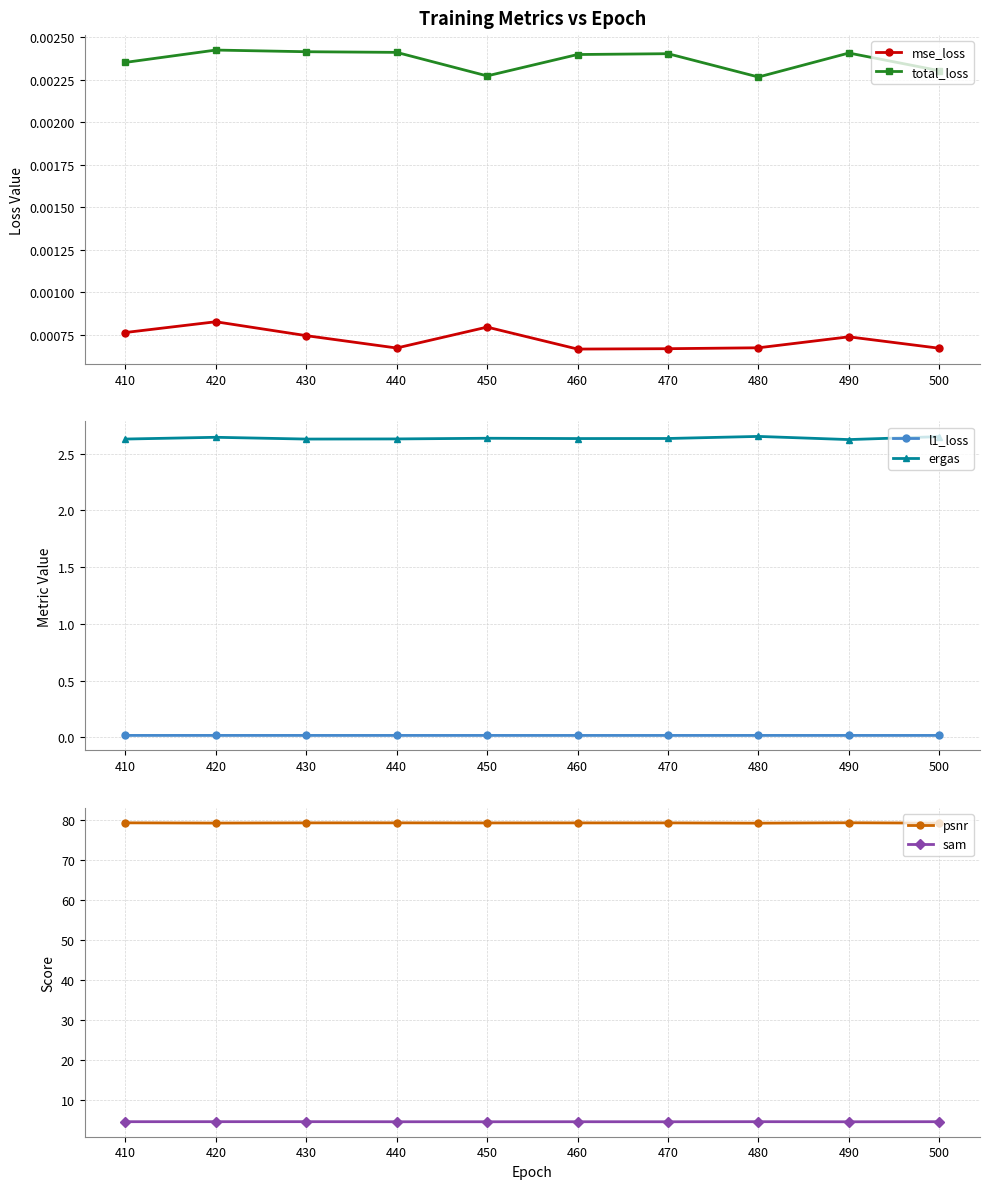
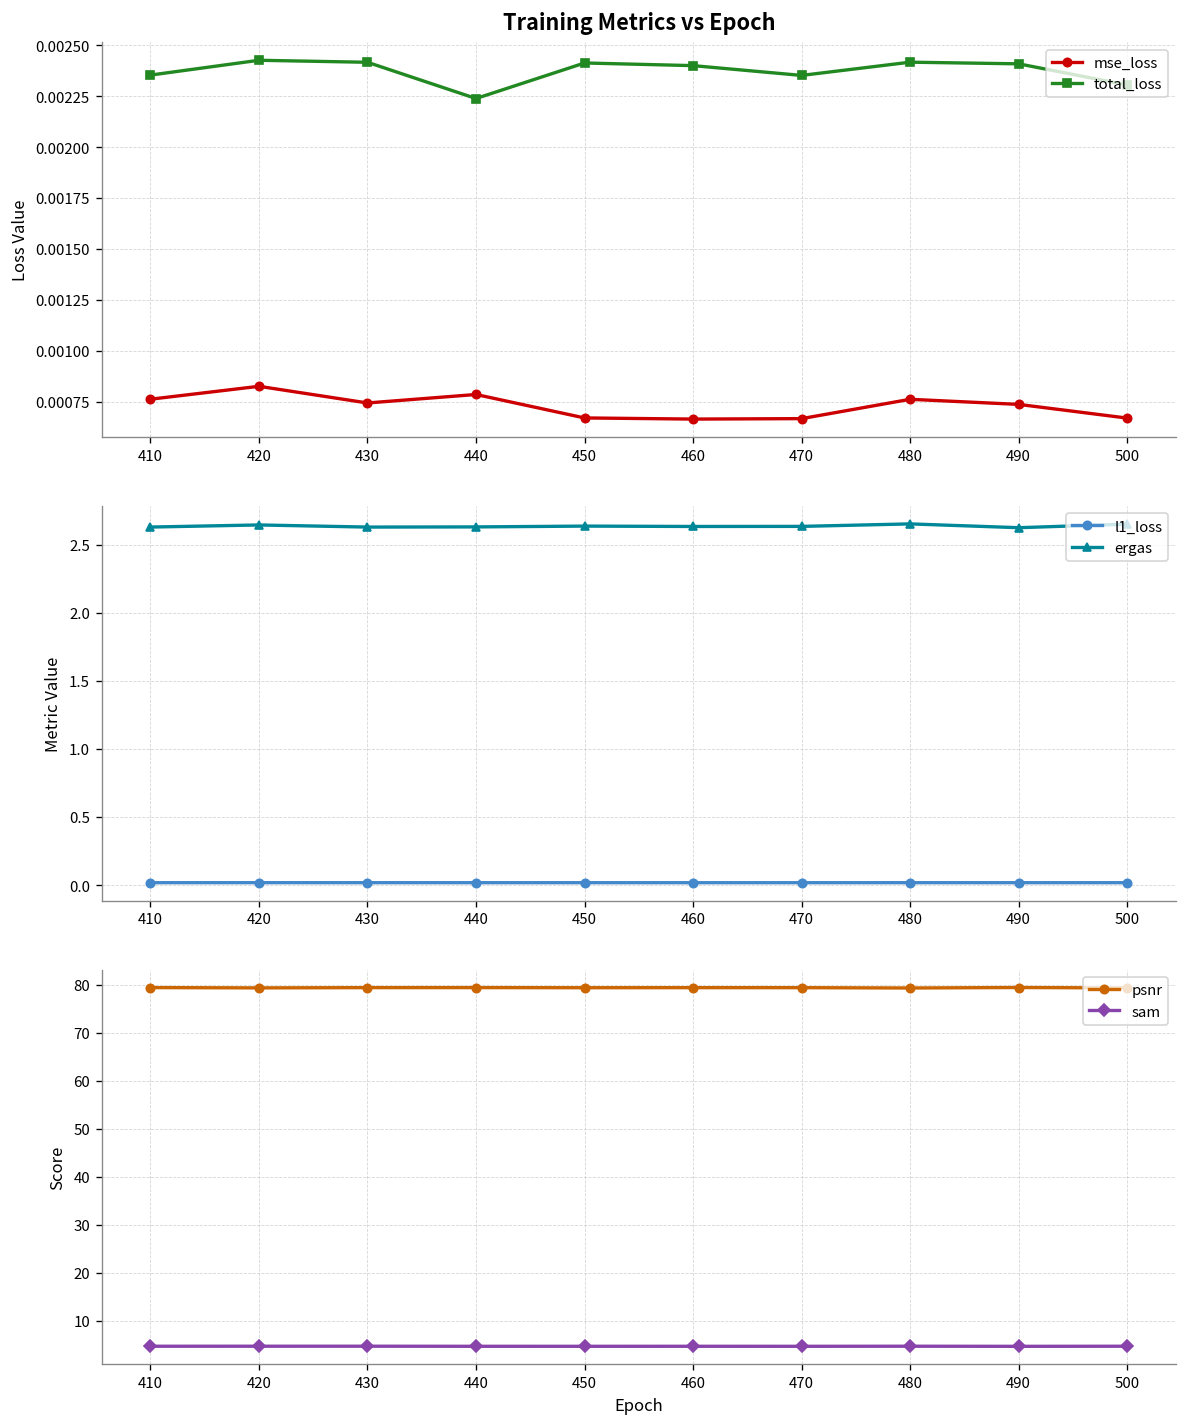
Training Metrics vs Epoch, mse_loss, 440: 0.00067 -> 0.00079
Training Metrics vs Epoch, total_loss, 440: 0.00241 -> 0.00224
Training Metrics vs Epoch, mse_loss, 450: 0.00079 -> 0.00067
Training Metrics vs Epoch, total_loss, 450: 0.00227 -> 0.00241
Training Metrics vs Epoch, total_loss, 470: 0.00240 -> 0.00235
Training Metrics vs Epoch, mse_loss, 480: 0.00067 -> 0.00076
Training Metrics vs Epoch, total_loss, 480: 0.00227 -> 0.00242
